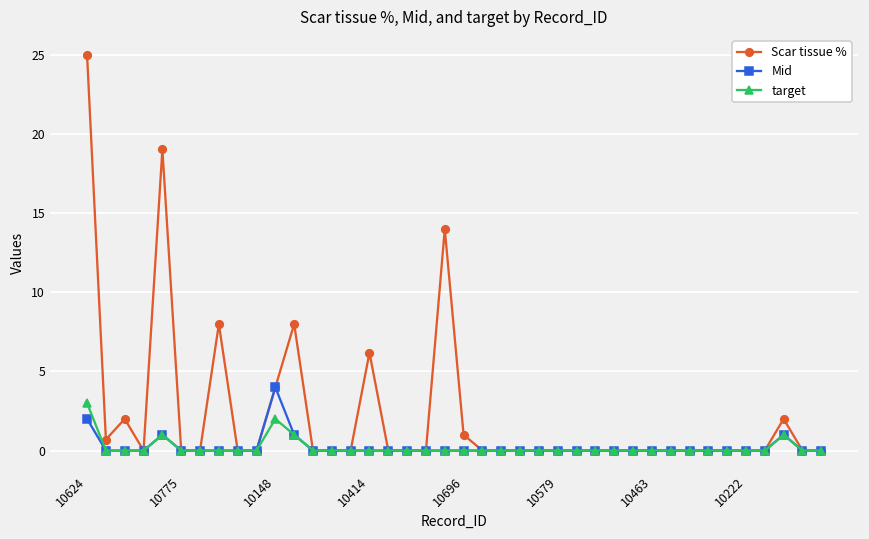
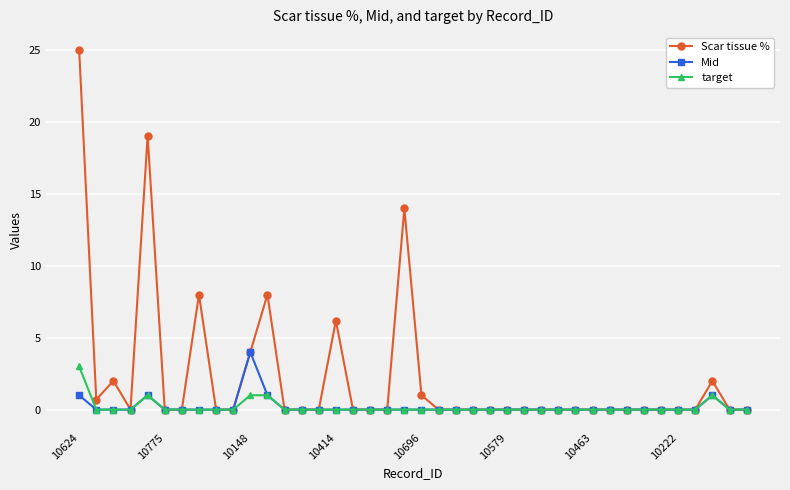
Mid, 10624: 2 -> 1
target, 10148: 2 -> 1
